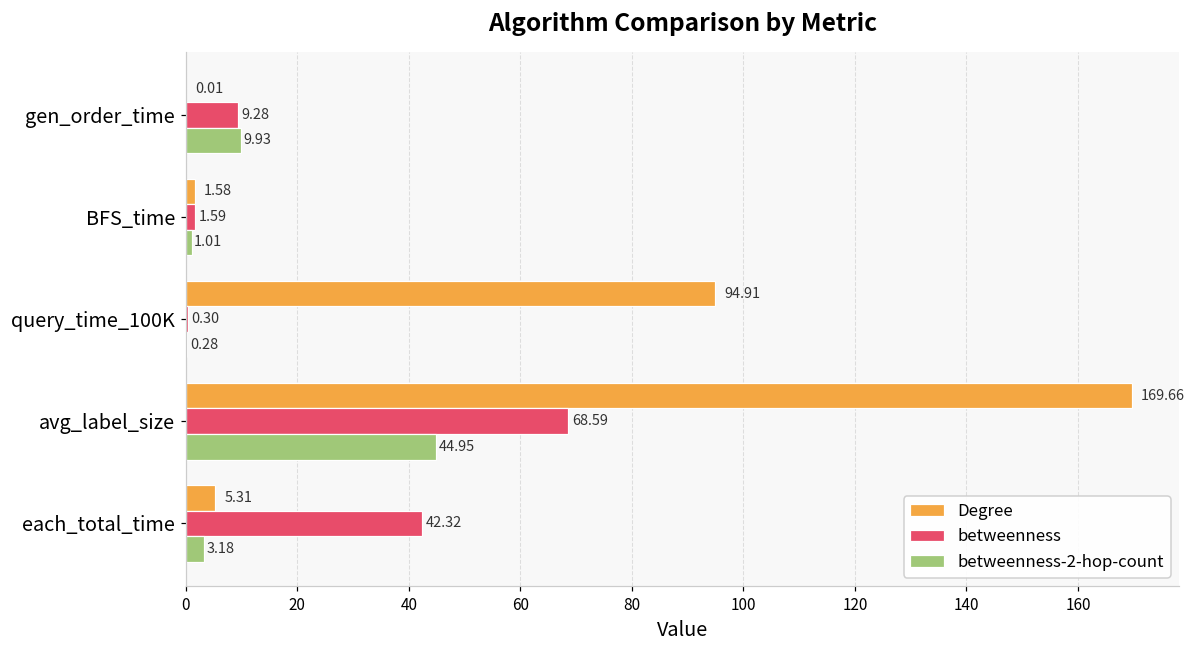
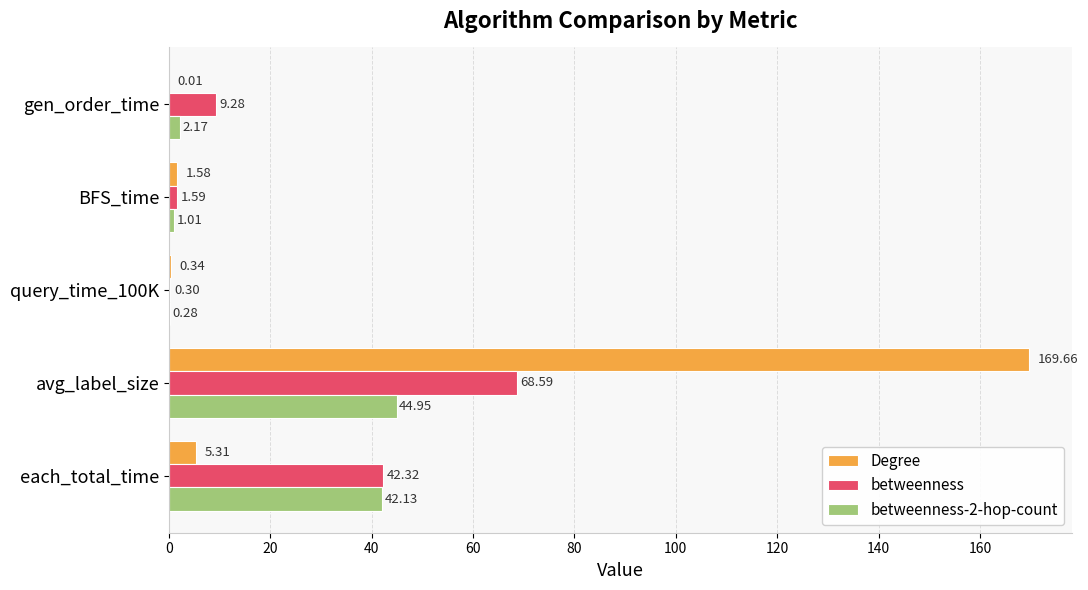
betweenness-2-hop-count, gen_order_time: 9.93 -> 2.17
Degree, query_time_100K: 94.91 -> 0.34
betweenness-2-hop-count, each_total_time: 3.18 -> 42.13
